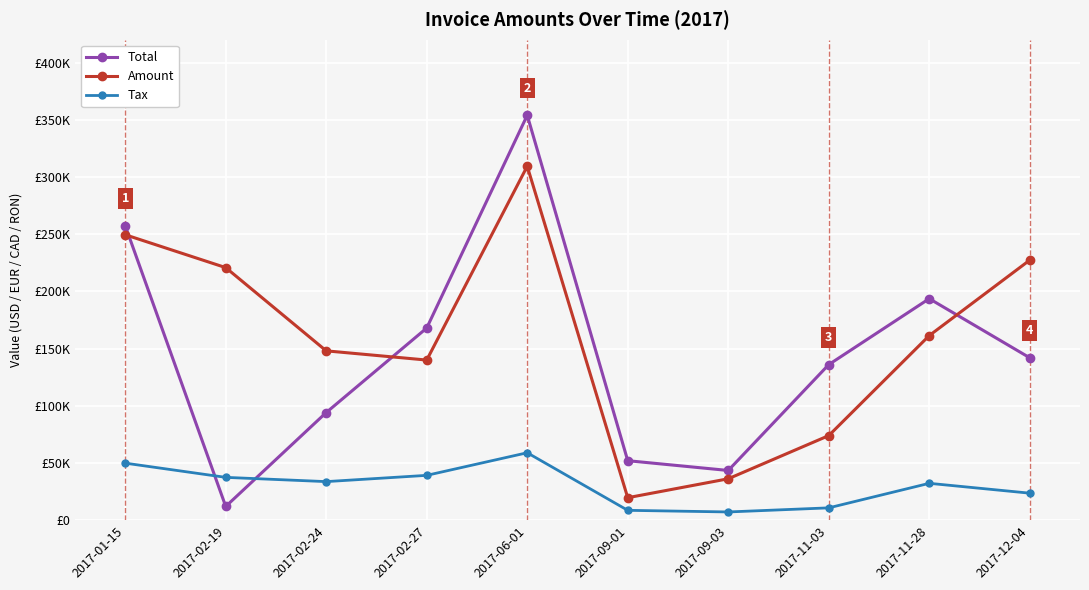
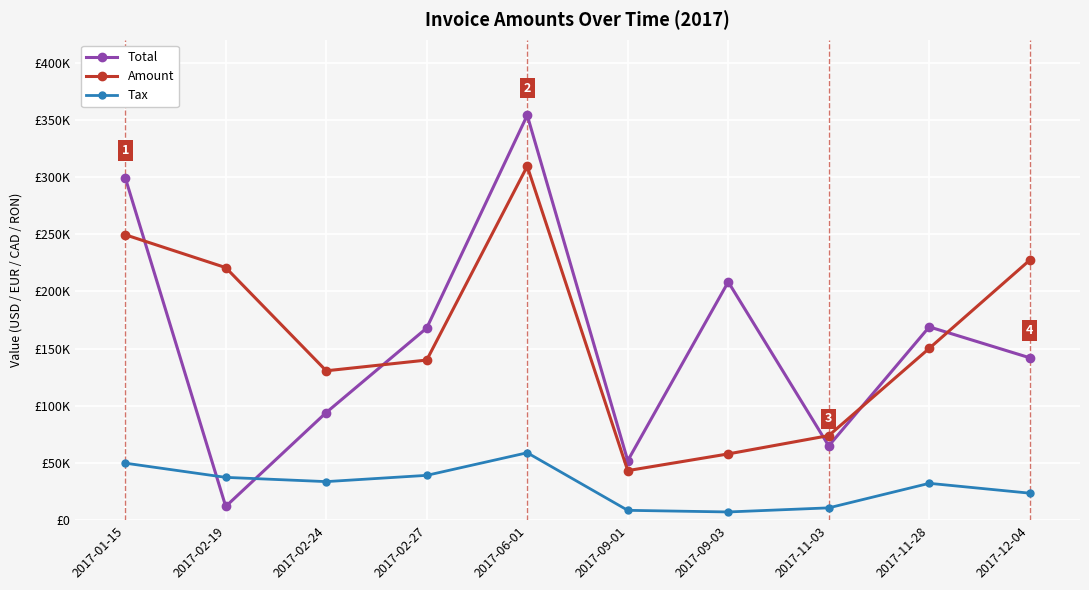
Total, 2017-01-15: £257000 -> £299000
Amount, 2017-02-24: £148000 -> £131000
Amount, 2017-09-01: £20000 -> £43000
Total, 2017-09-03: £44000 -> £208000
Amount, 2017-09-03: £36000 -> £58000
Total, 2017-11-03: £136000 -> £65000
Total, 2017-11-28: £194000 -> £169000
Amount, 2017-11-28: £161000 -> £150000
